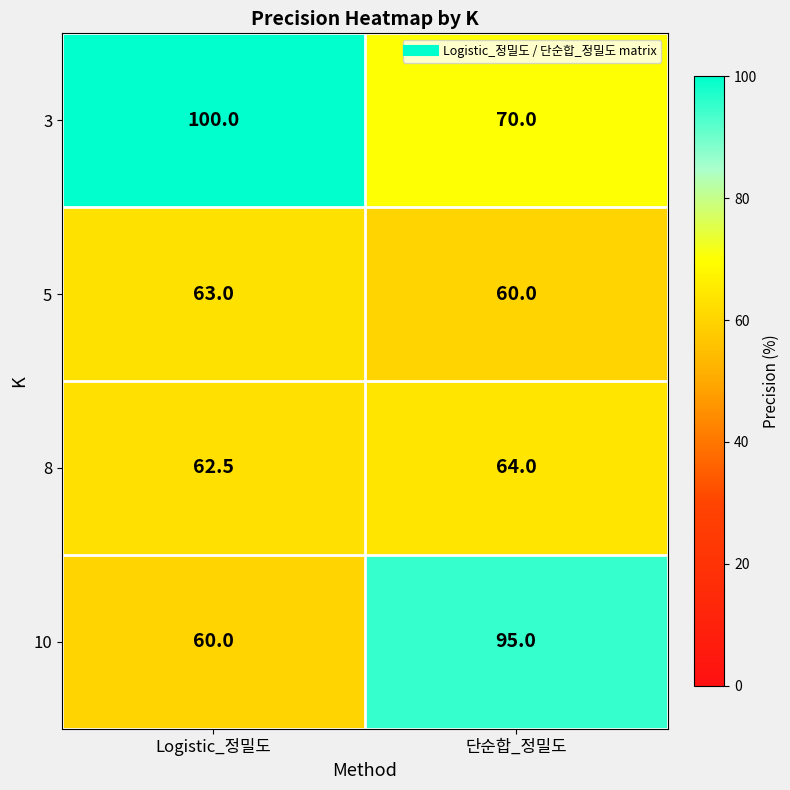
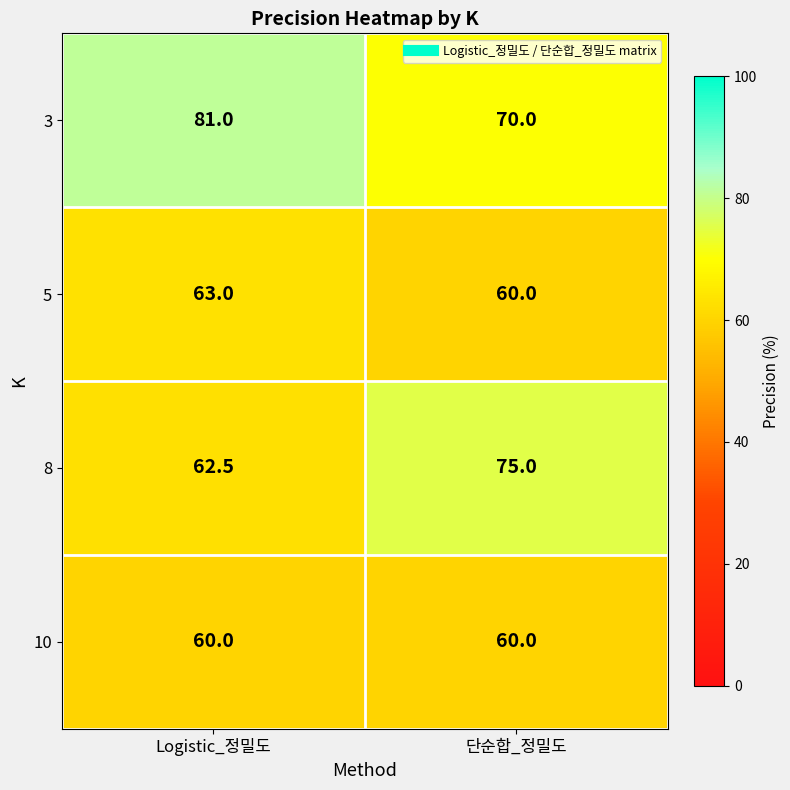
3, Logistic_정밀도: 100.0 -> 81.0
8, 단순합_정밀도: 64.0 -> 75.0
10, 단순합_정밀도: 95.0 -> 60.0
